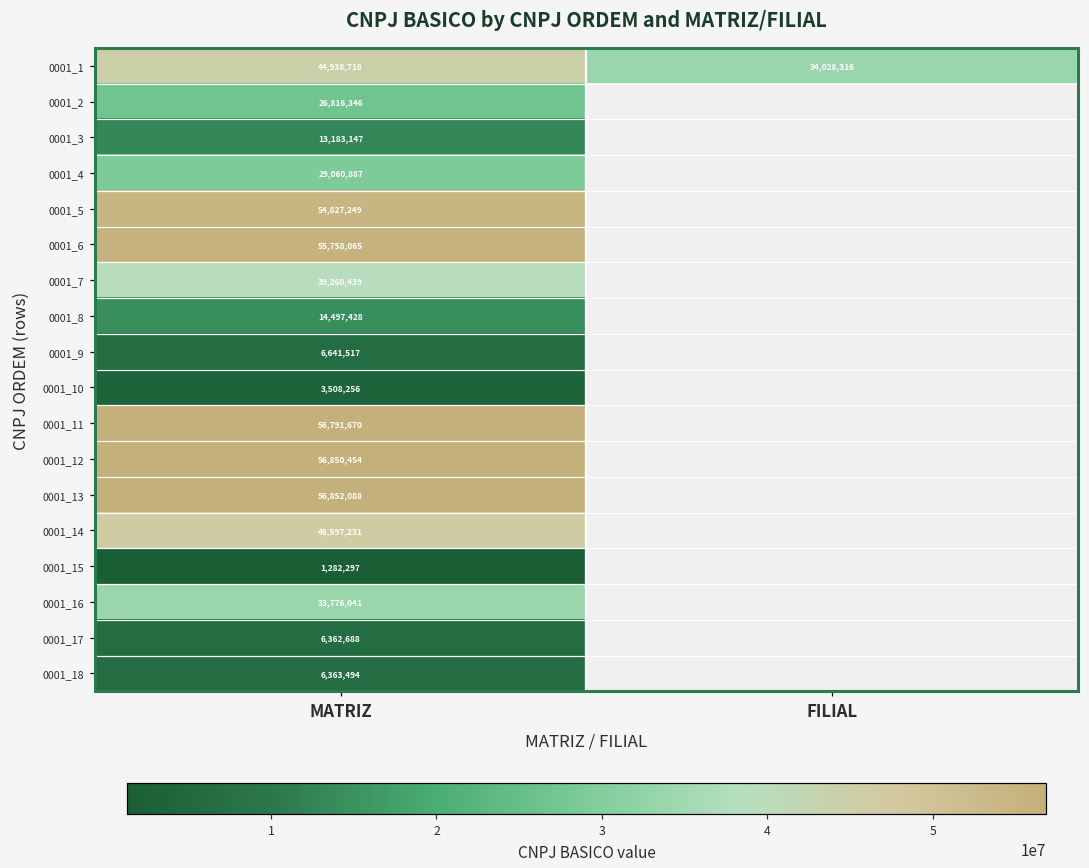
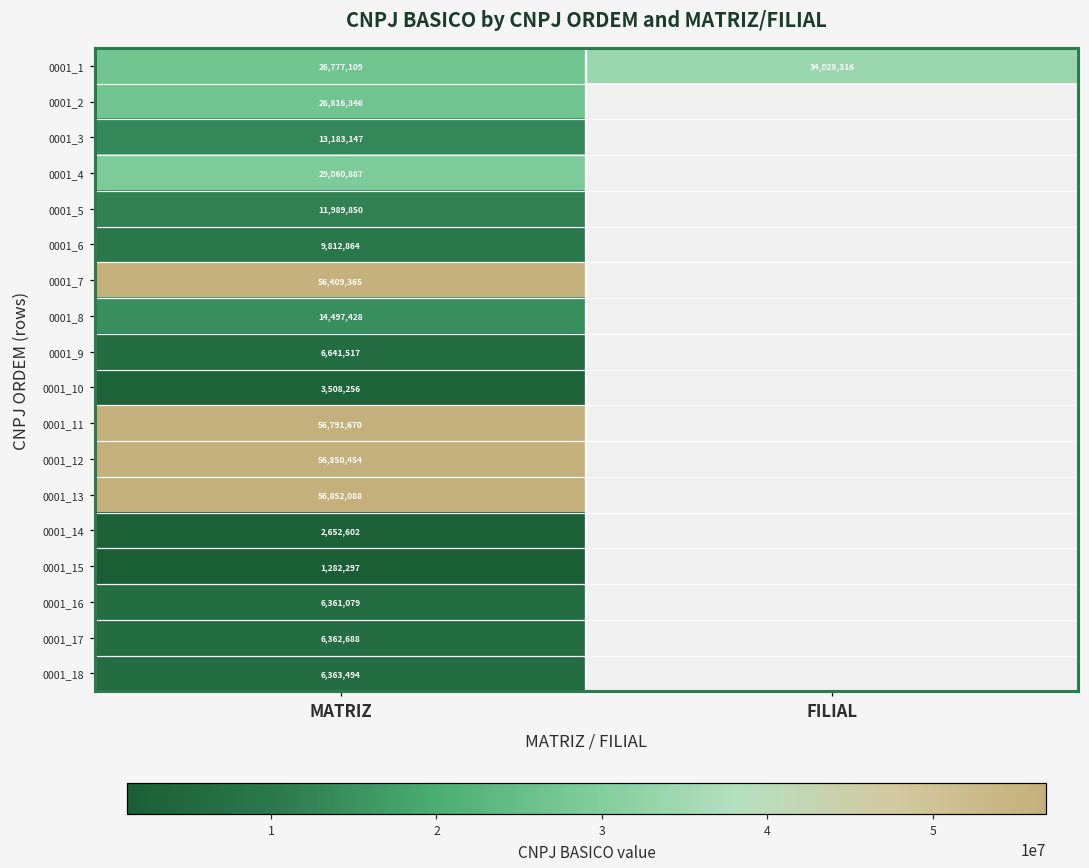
0001_1, MATRIZ: 44,938,718 -> 26,777,109
0001_5, MATRIZ: 54,827,249 -> 11,989,850
0001_6, MATRIZ: 55,758,065 -> 9,812,864
0001_7, MATRIZ: 39,260,439 -> 56,409,365
0001_14, MATRIZ: 46,597,231 -> 2,652,602
0001_16, MATRIZ: 33,776,041 -> 6,361,079
